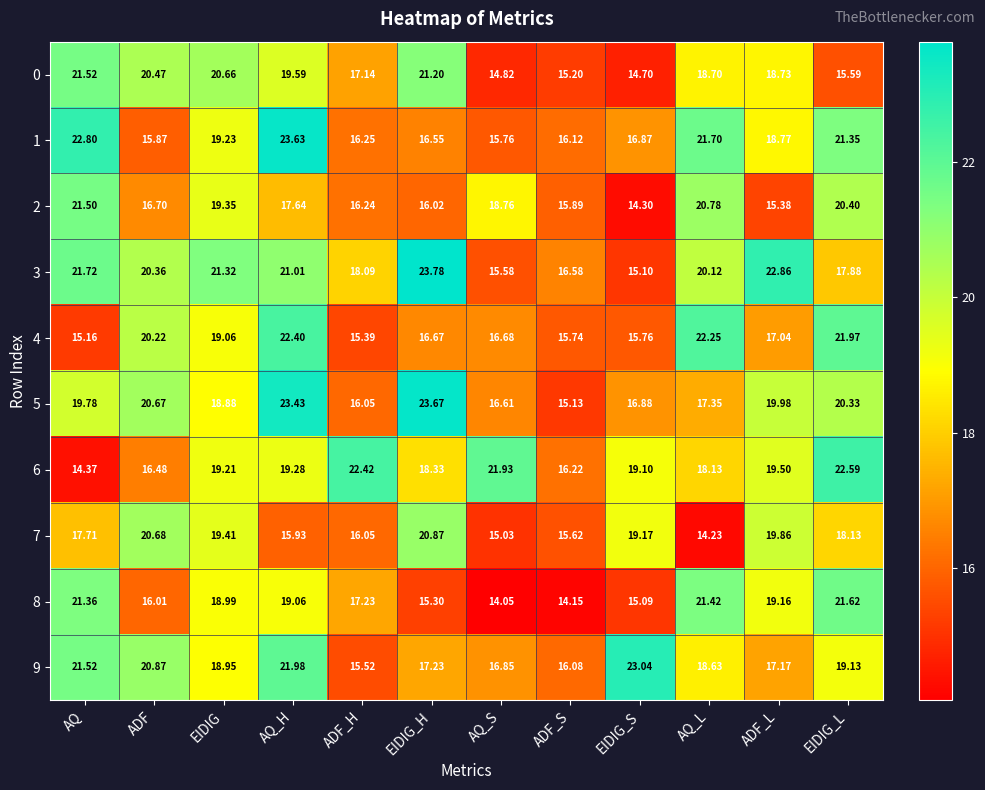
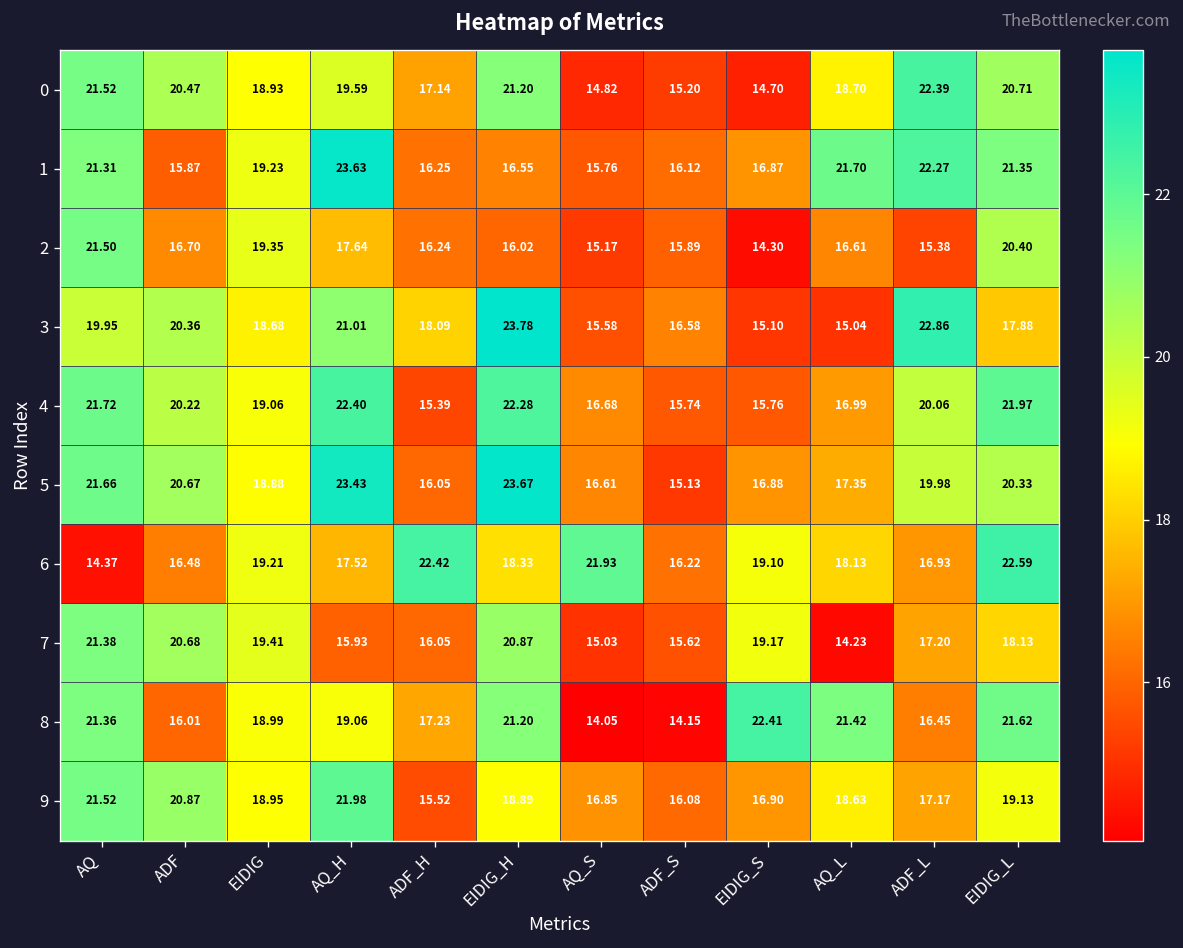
0, EIDIG: 20.66 -> 18.93
0, ADF_L: 18.73 -> 22.39
0, EIDIG_L: 15.59 -> 20.71
1, AQ: 22.80 -> 21.31
1, ADF_L: 18.77 -> 22.27
2, AQ_S: 18.76 -> 15.17
2, AQ_L: 20.78 -> 16.61
3, AQ: 21.72 -> 19.95
3, EIDIG: 21.32 -> 18.68
3, AQ_L: 20.12 -> 15.04
4, AQ: 15.16 -> 21.72
4, EIDIG_H: 16.67 -> 22.28
4, AQ_L: 22.25 -> 16.99
4, ADF_L: 17.04 -> 20.06
5, AQ: 19.78 -> 21.66
6, AQ_H: 19.28 -> 17.52
6, ADF_L: 19.50 -> 16.93
7, AQ: 17.71 -> 21.38
7, ADF_L: 19.86 -> 17.20
8, EIDIG_H: 15.30 -> 21.20
8, EIDIG_S: 15.09 -> 22.41
8, ADF_L: 19.16 -> 16.45
9, EIDIG_H: 17.23 -> 18.89
9, EIDIG_S: 23.04 -> 16.90
